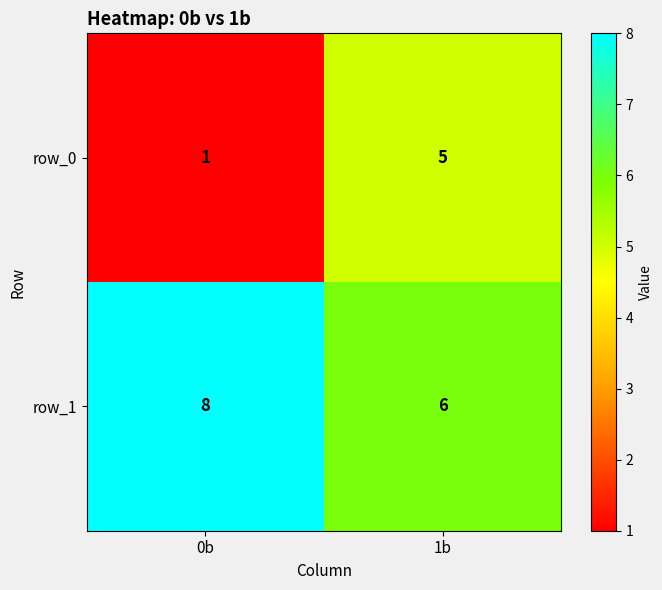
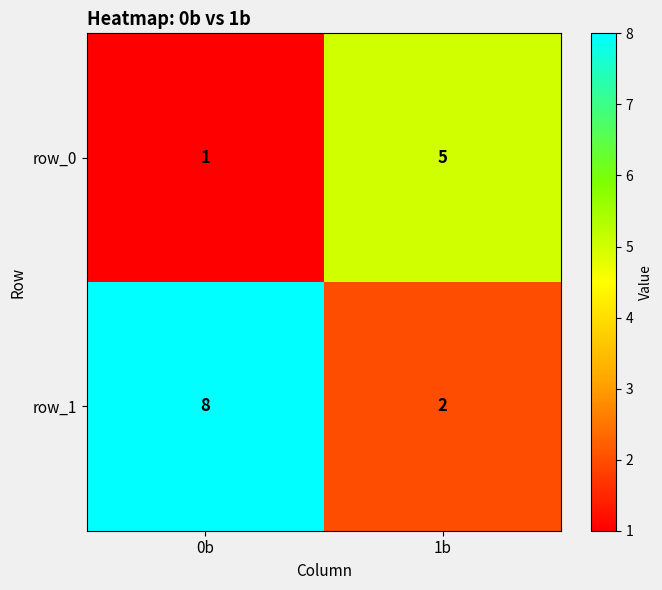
row_1, 1b: 6 -> 2
